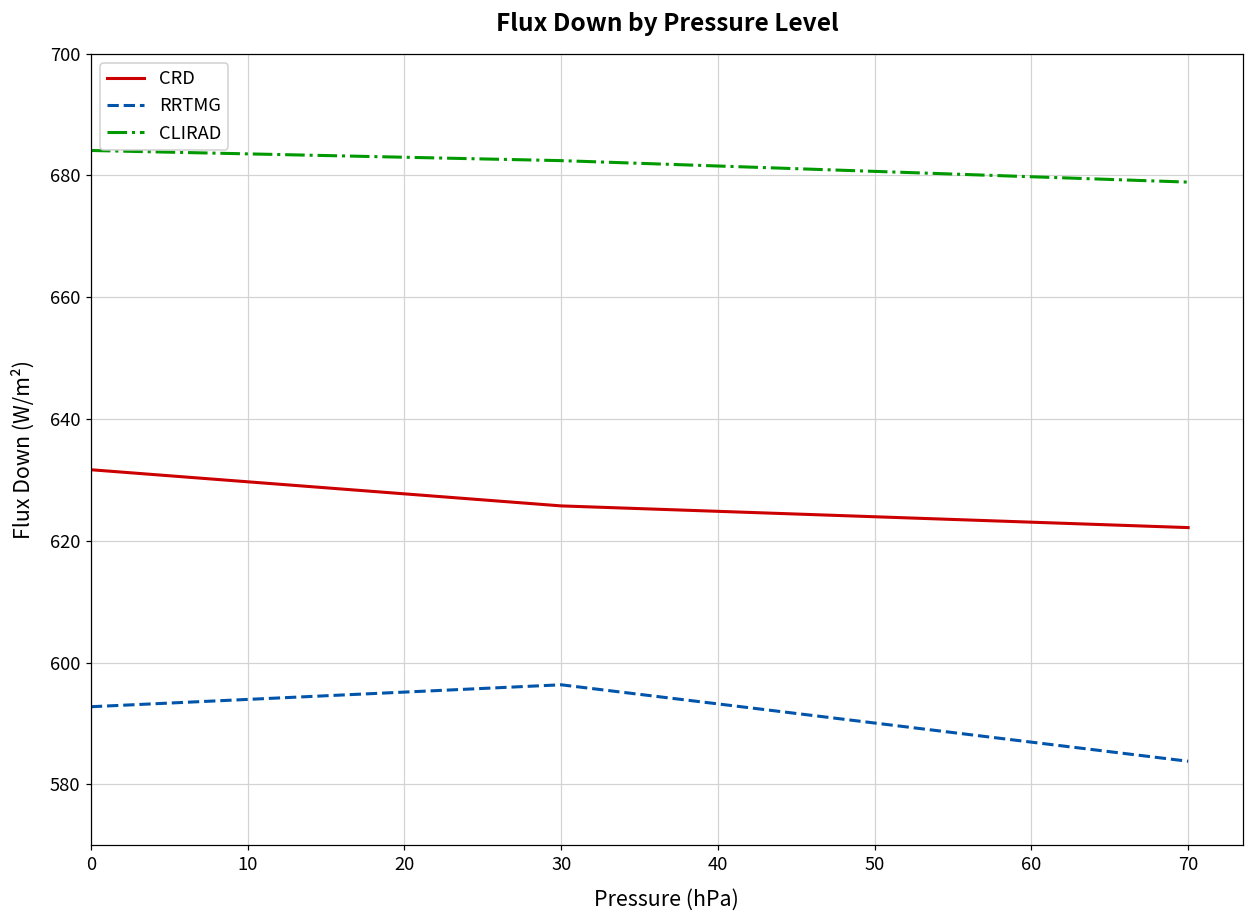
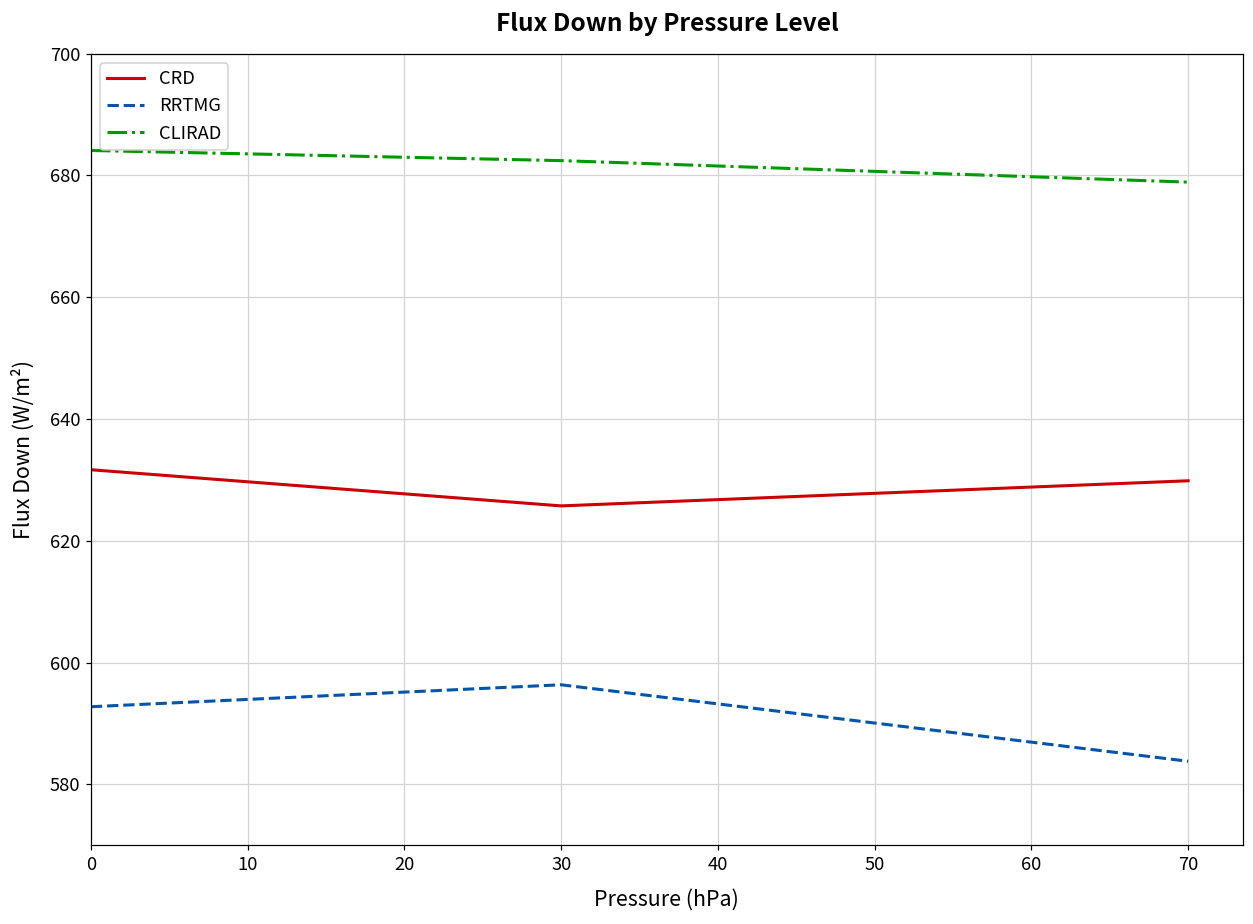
CRD, 70: 622 -> 630
